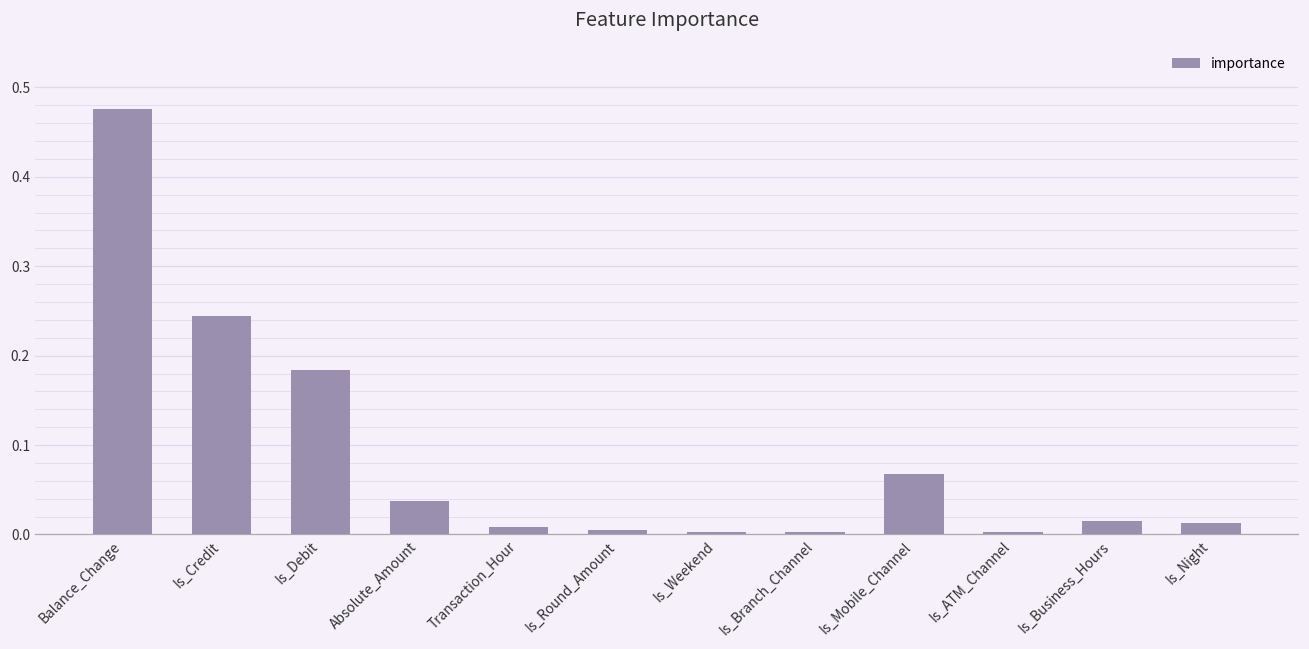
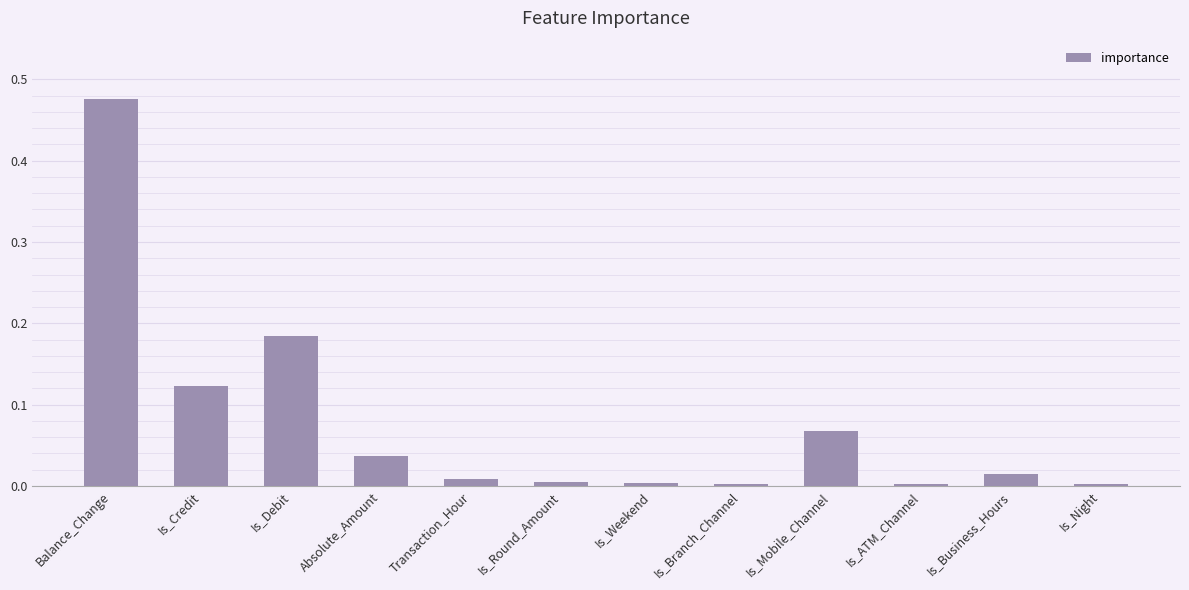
Is_Credit: 0.24 -> 0.12
Is_Night: 0.01 -> 0.00
